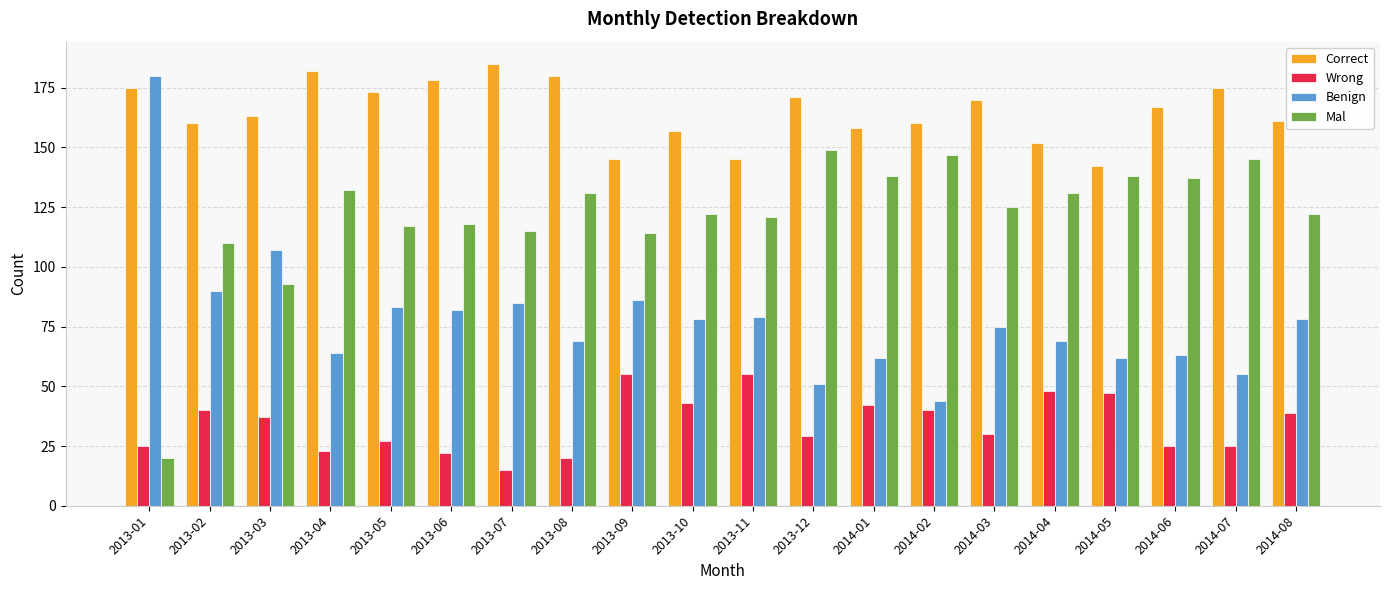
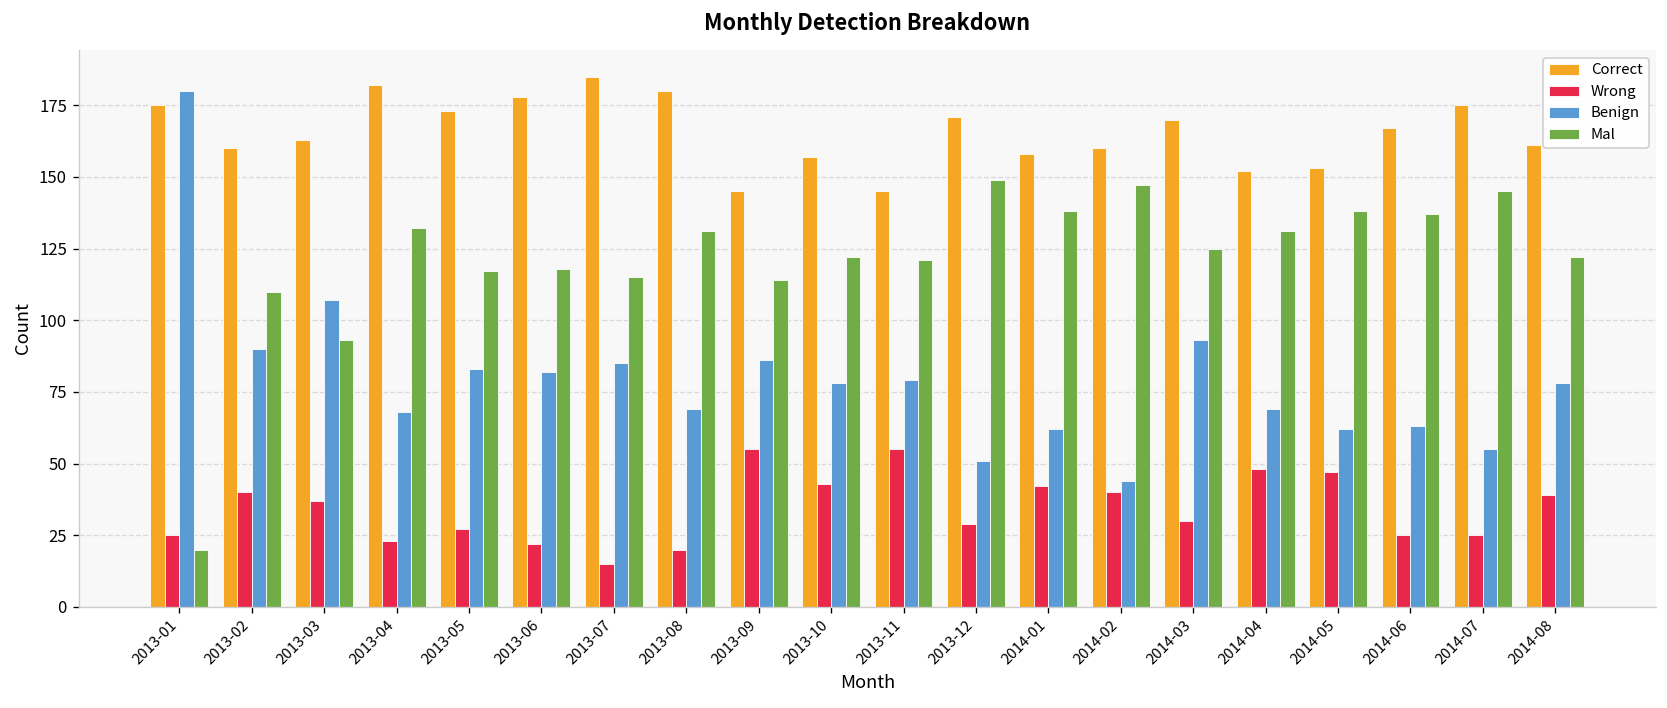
Benign, 2013-04: 64 -> 68
Benign, 2014-03: 75 -> 93
Correct, 2014-05: 142 -> 153
